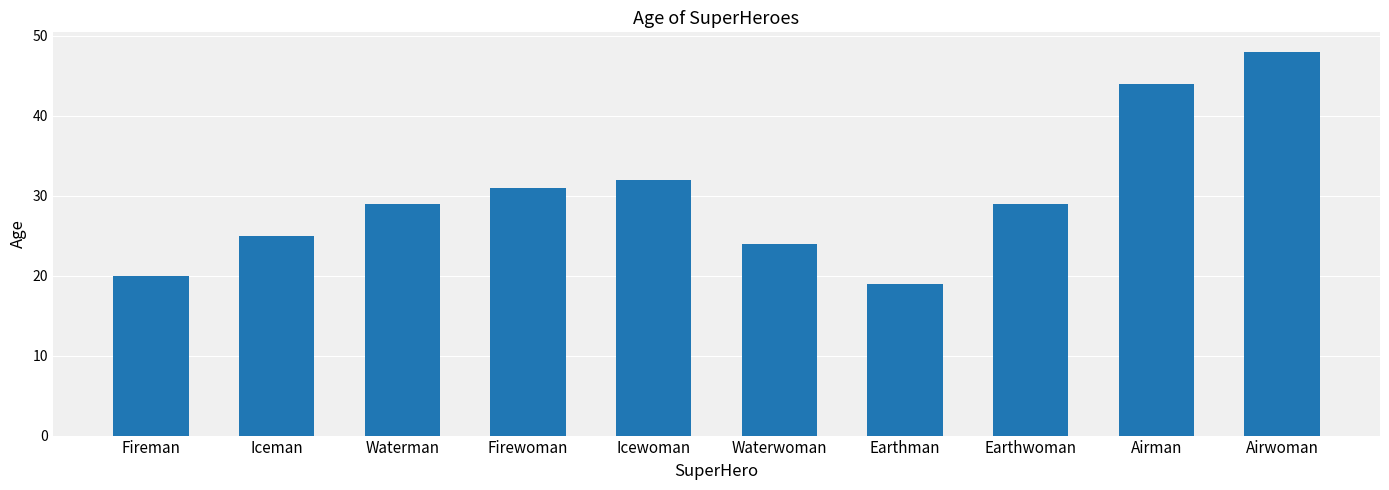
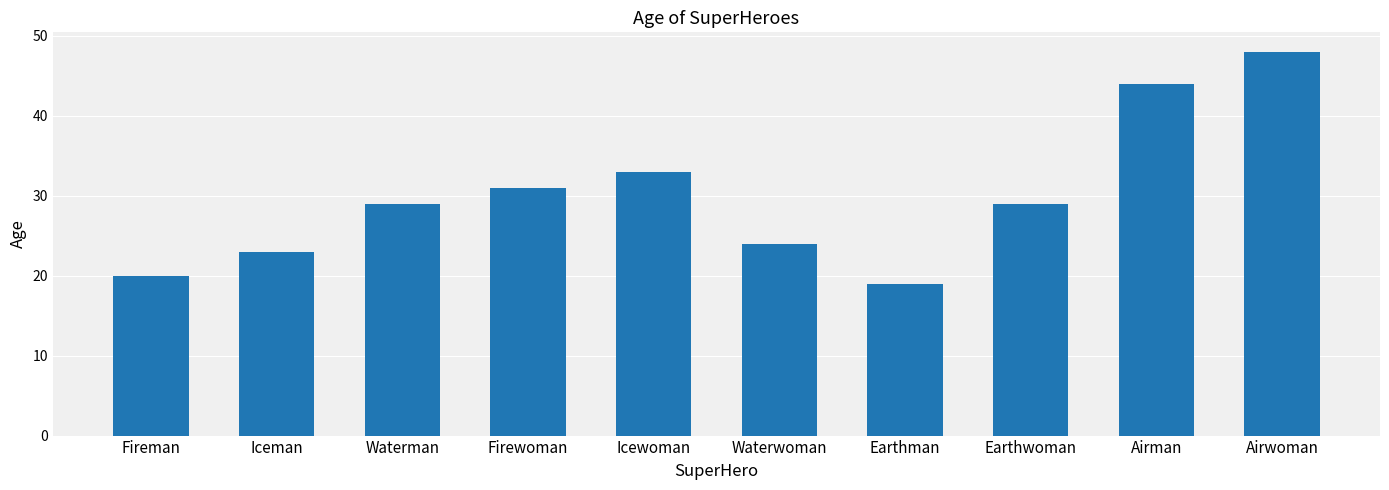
Iceman: 25 -> 23
Icewoman: 32 -> 33
